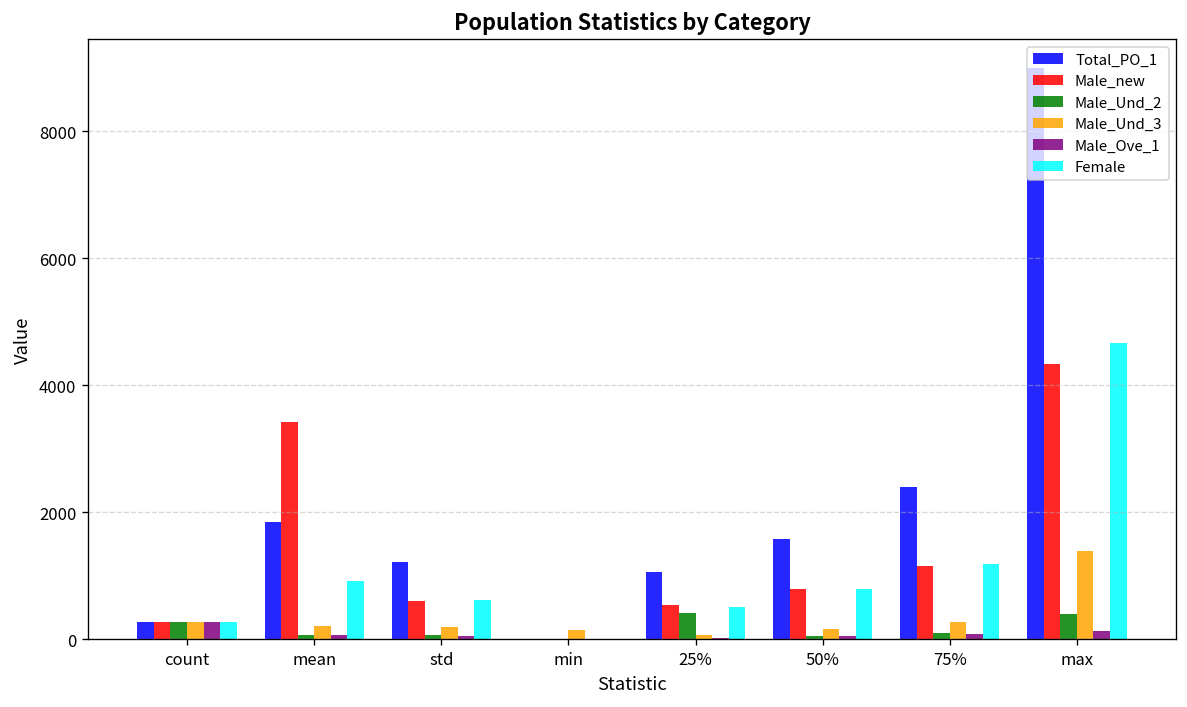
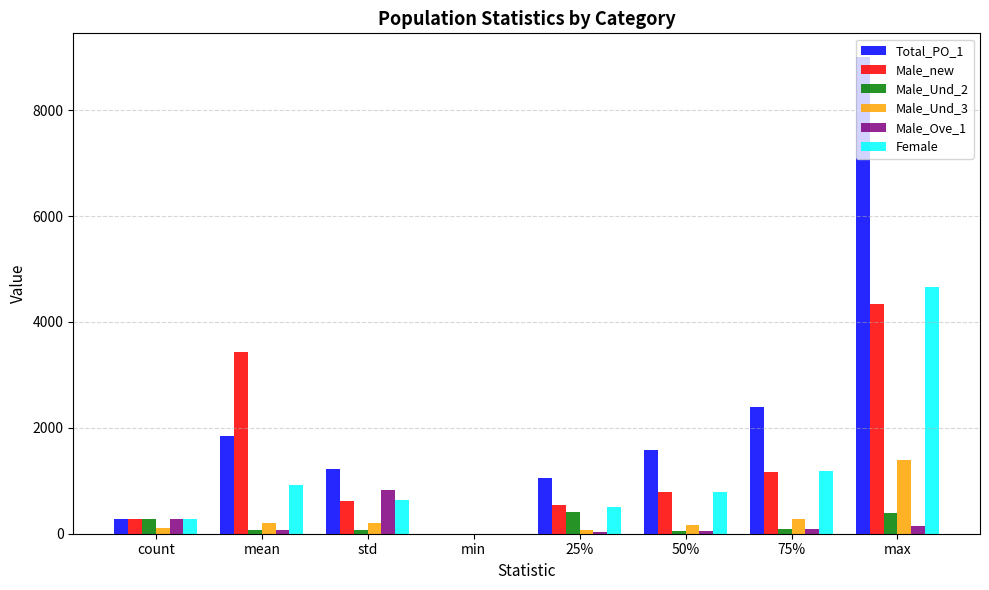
Male_Und_3, count: 300 -> 100
Male_Ove_1, std: 100 -> 800
Male_Und_3, min: 200 -> 0
